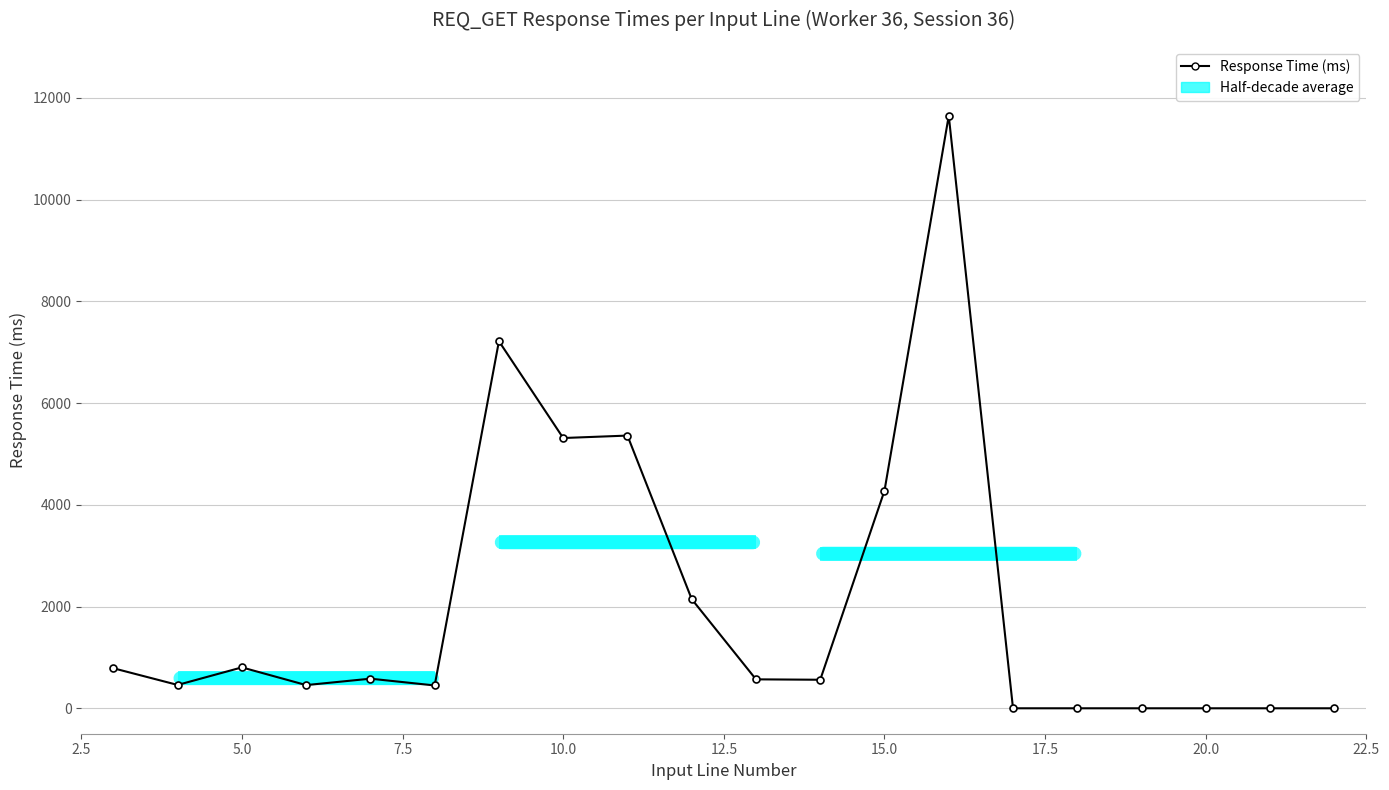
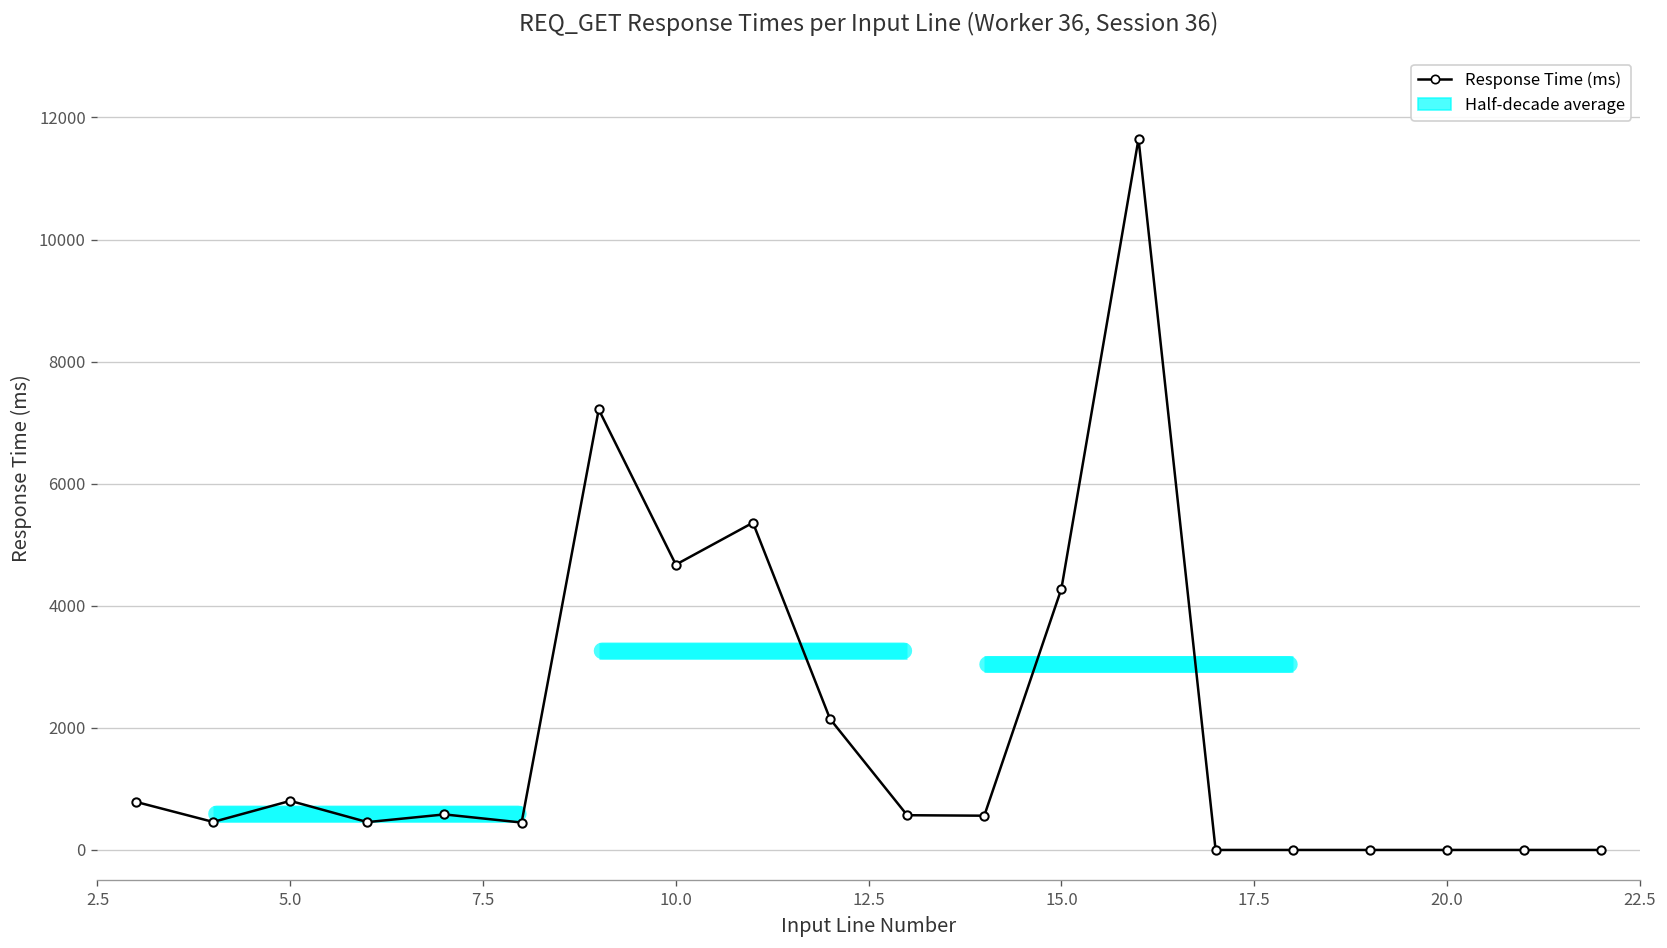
Response Time (ms), 10.0: 5300 -> 4700
